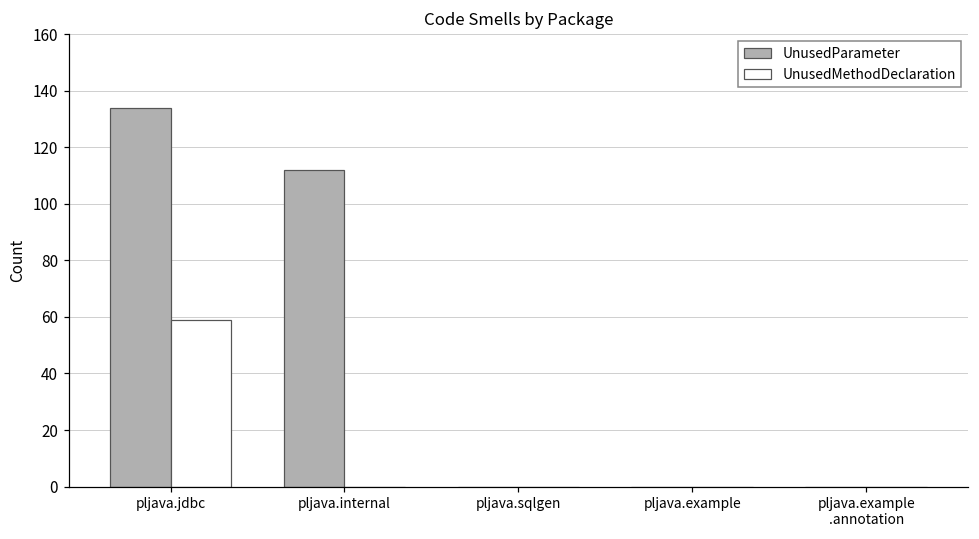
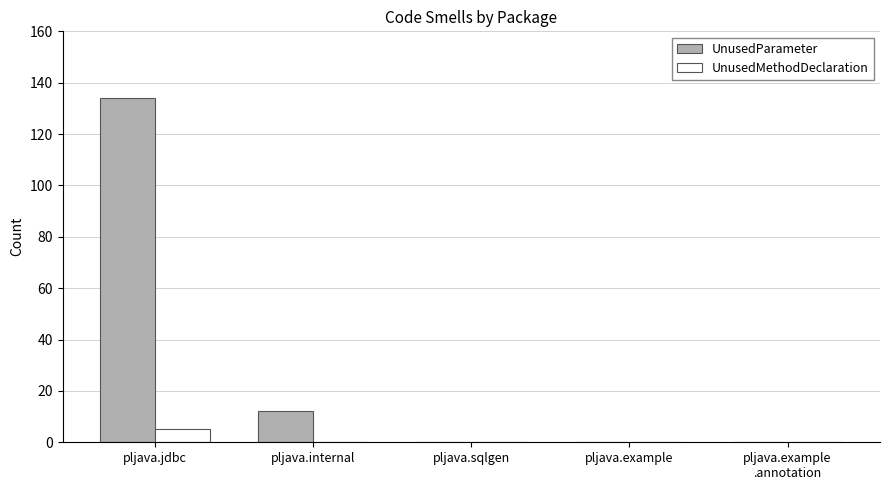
UnusedMethodDeclaration, pljava.jdbc: 59 -> 5
UnusedParameter, pljava.internal: 112 -> 12
